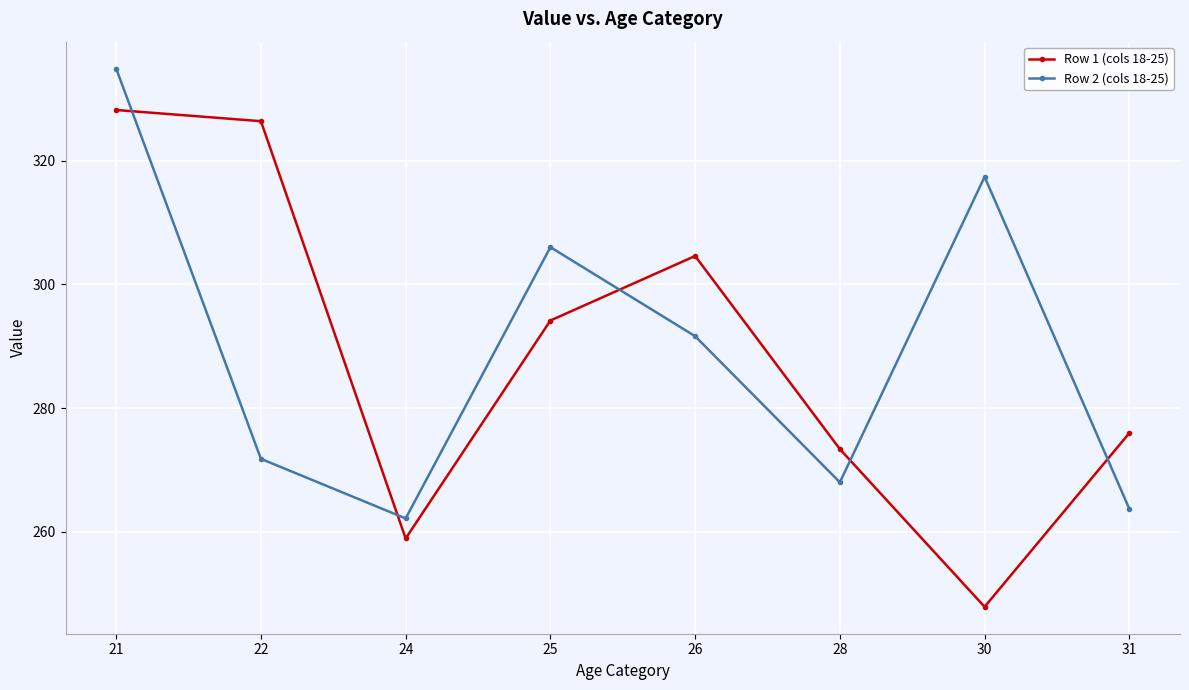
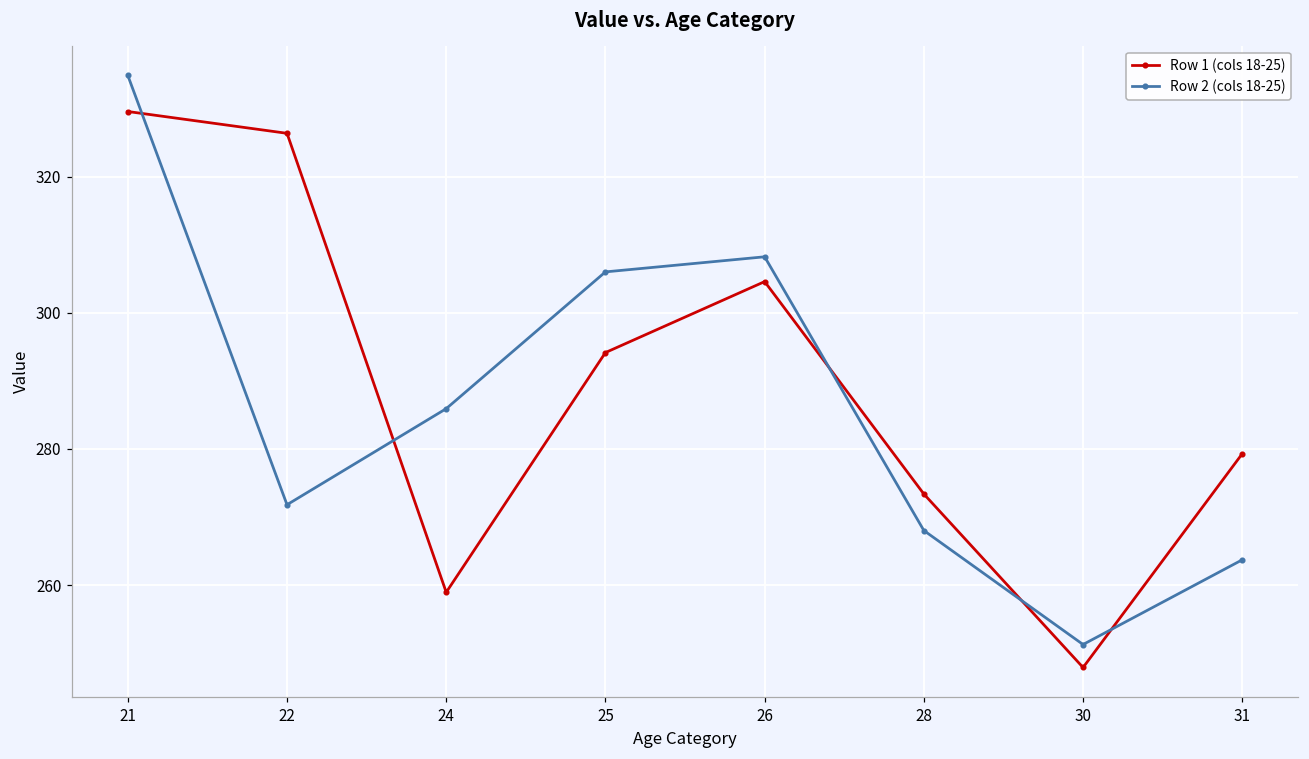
Row 1 (cols 18-25), 21: 328 -> 330
Row 2 (cols 18-25), 24: 262 -> 286
Row 2 (cols 18-25), 26: 292 -> 308
Row 2 (cols 18-25), 30: 317 -> 251
Row 1 (cols 18-25), 31: 276 -> 279
